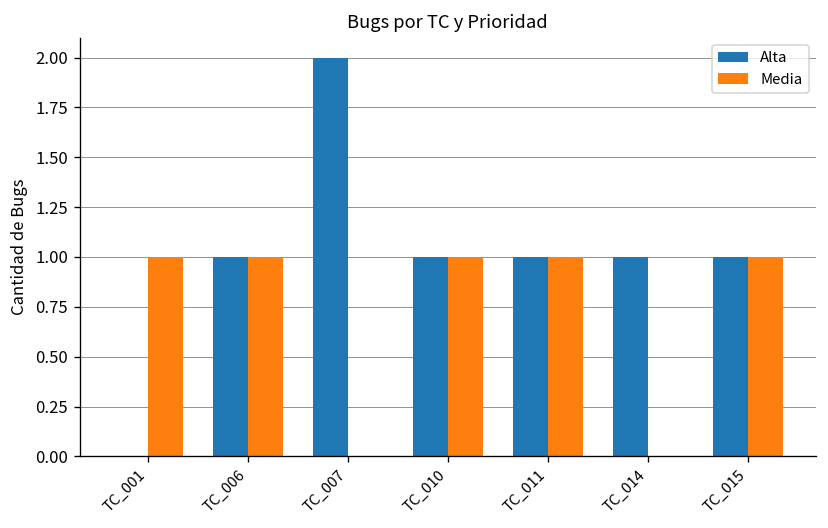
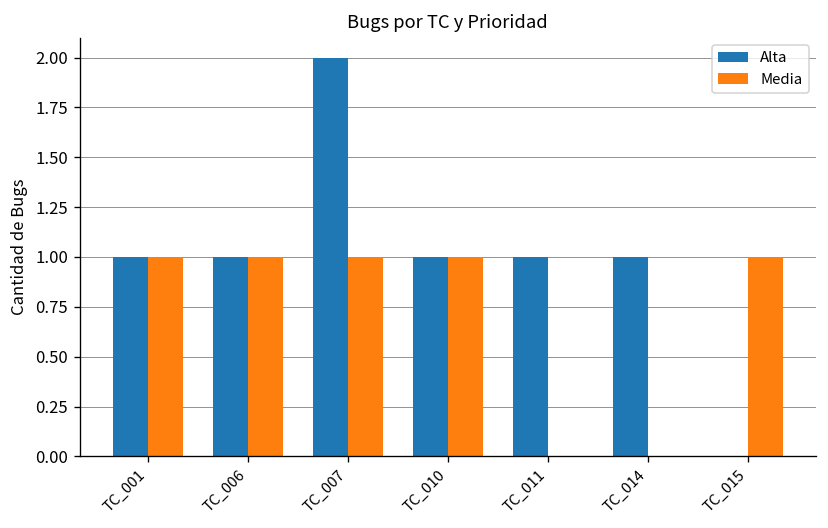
Alta, TC_001: 0 -> 1
Media, TC_007: 0 -> 1
Media, TC_011: 1 -> 0
Alta, TC_015: 1 -> 0
